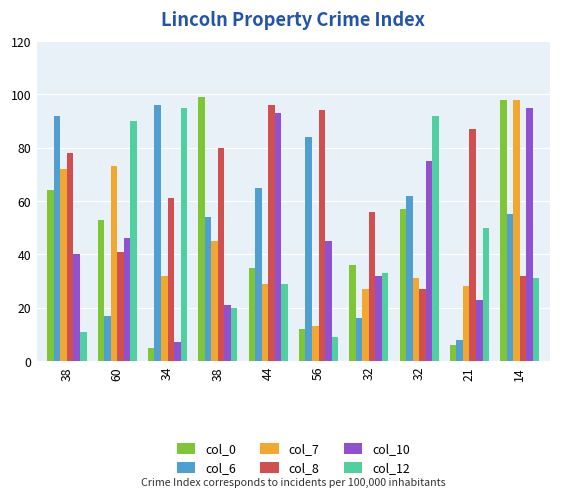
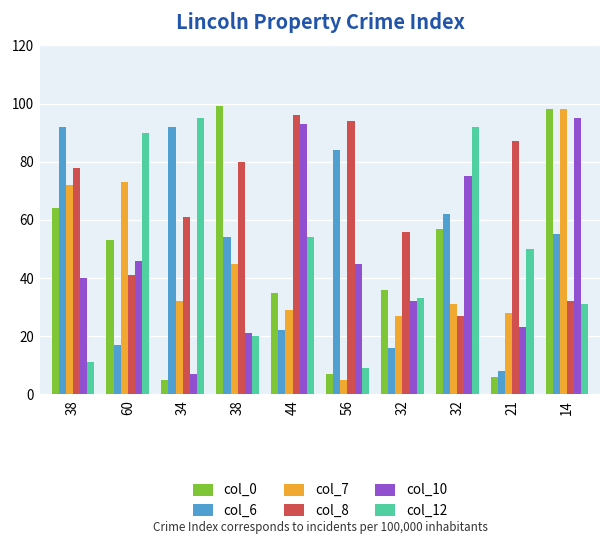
col_6, 34: 96 -> 92
col_6, 44: 65 -> 22
col_12, 44: 29 -> 54
col_0, 56: 12 -> 7
col_7, 56: 13 -> 5
